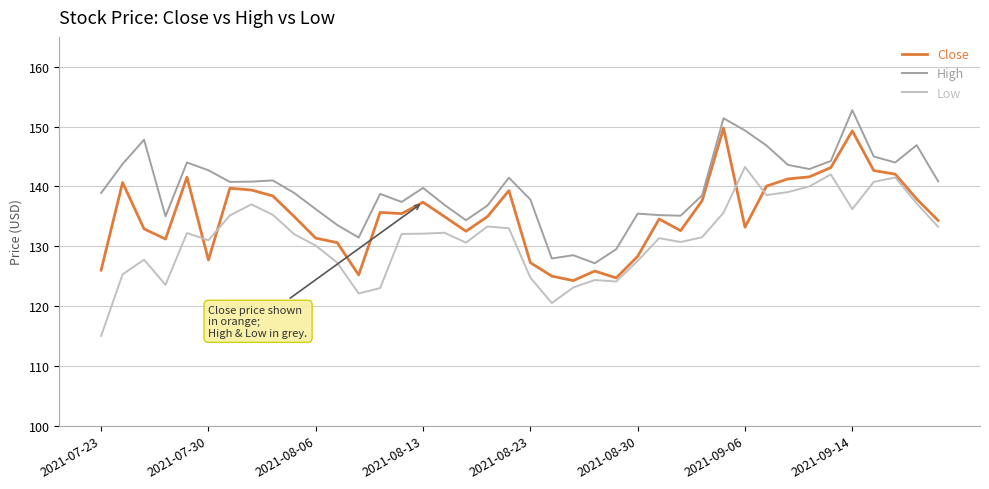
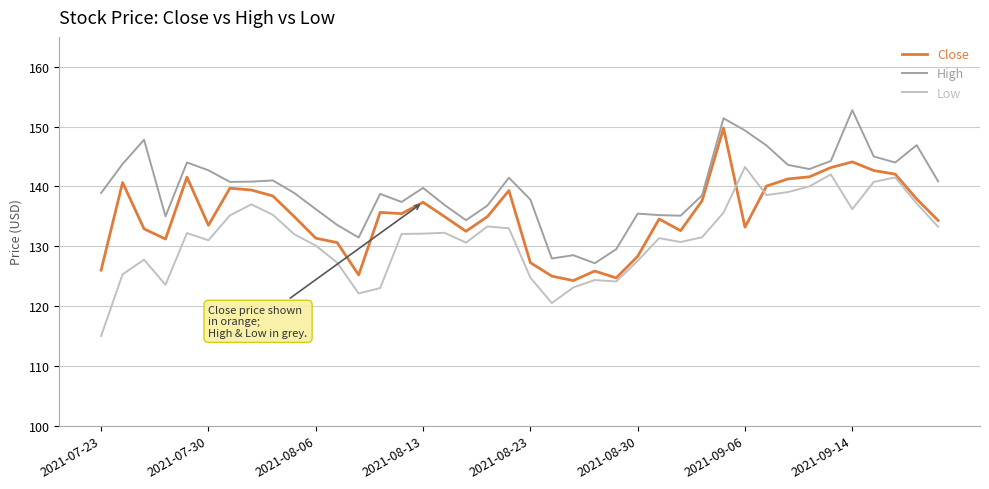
Close, 2021-07-30: 128 -> 134
Close, 2021-09-14: 149 -> 144
